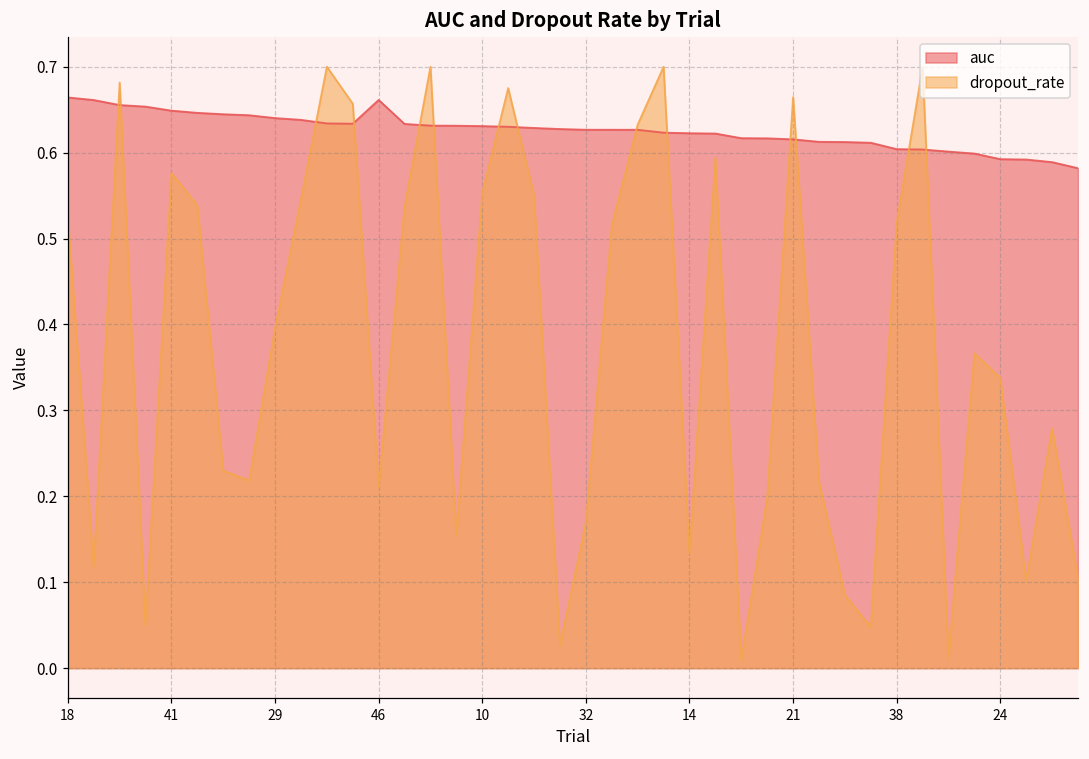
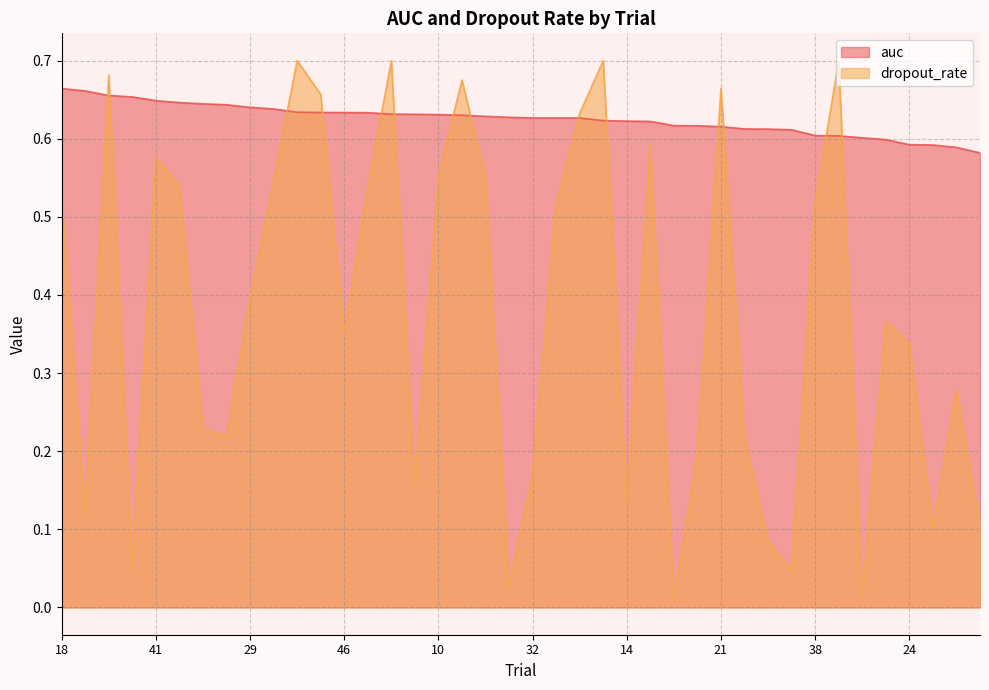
auc, 46: 0.66 -> 0.63
dropout_rate, 46: 0.21 -> 0.35
